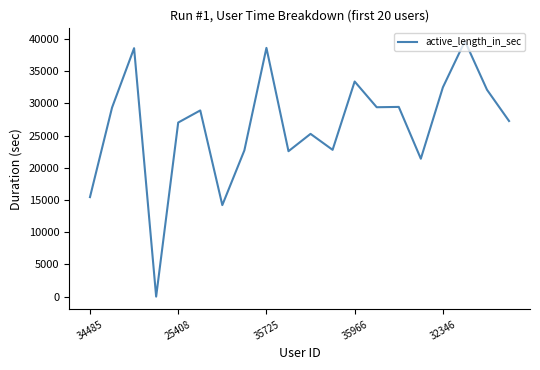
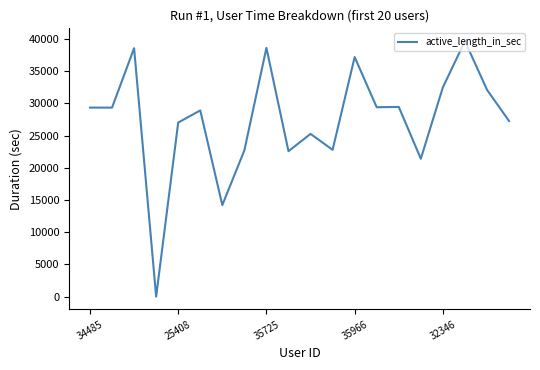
34485: 15000 -> 29000
35966: 33000 -> 37000
